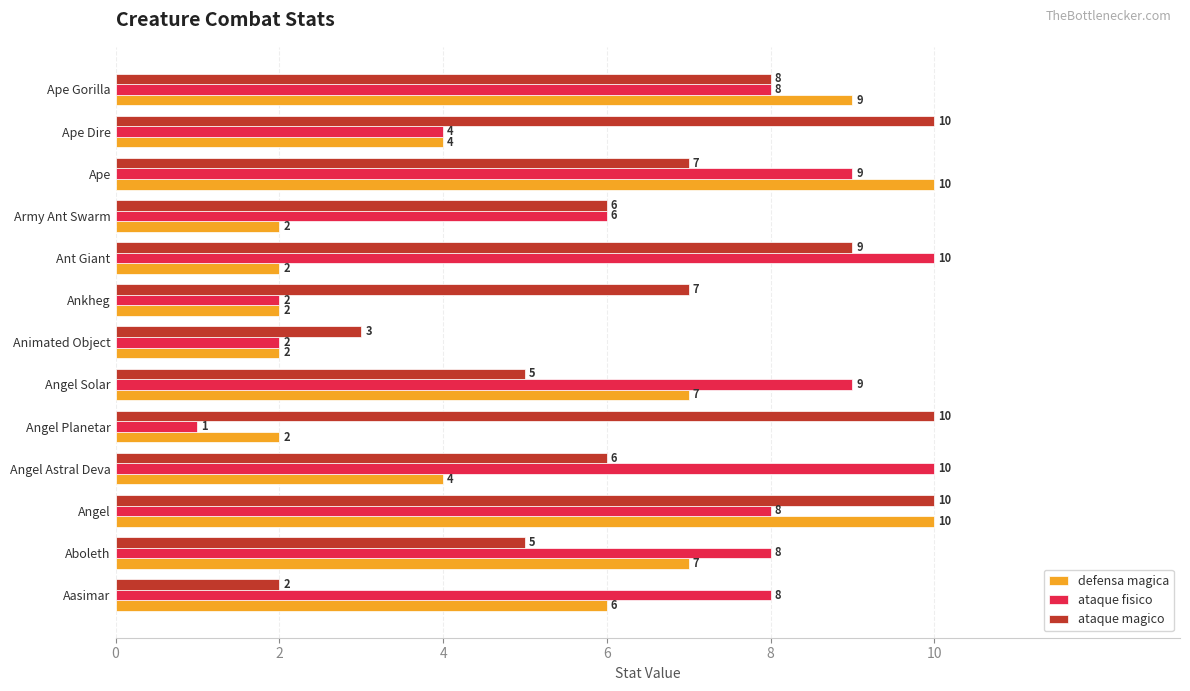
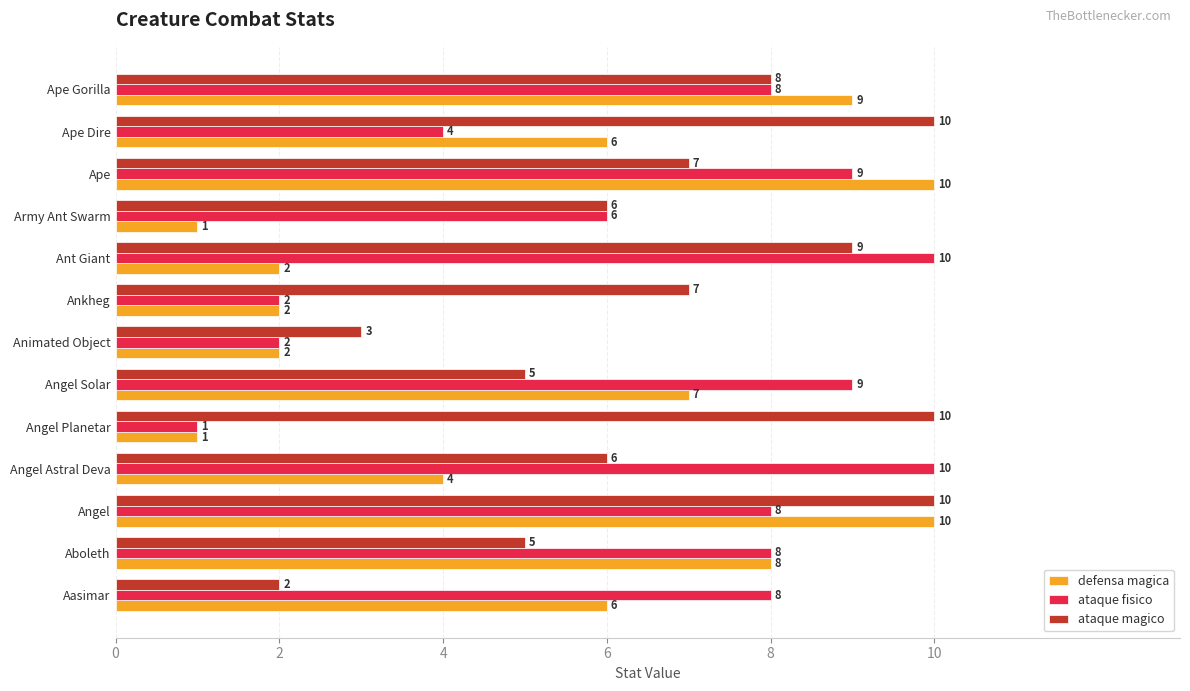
defensa magica, Ape Dire: 4 -> 6
defensa magica, Army Ant Swarm: 2 -> 1
defensa magica, Angel Planetar: 2 -> 1
defensa magica, Aboleth: 7 -> 8
